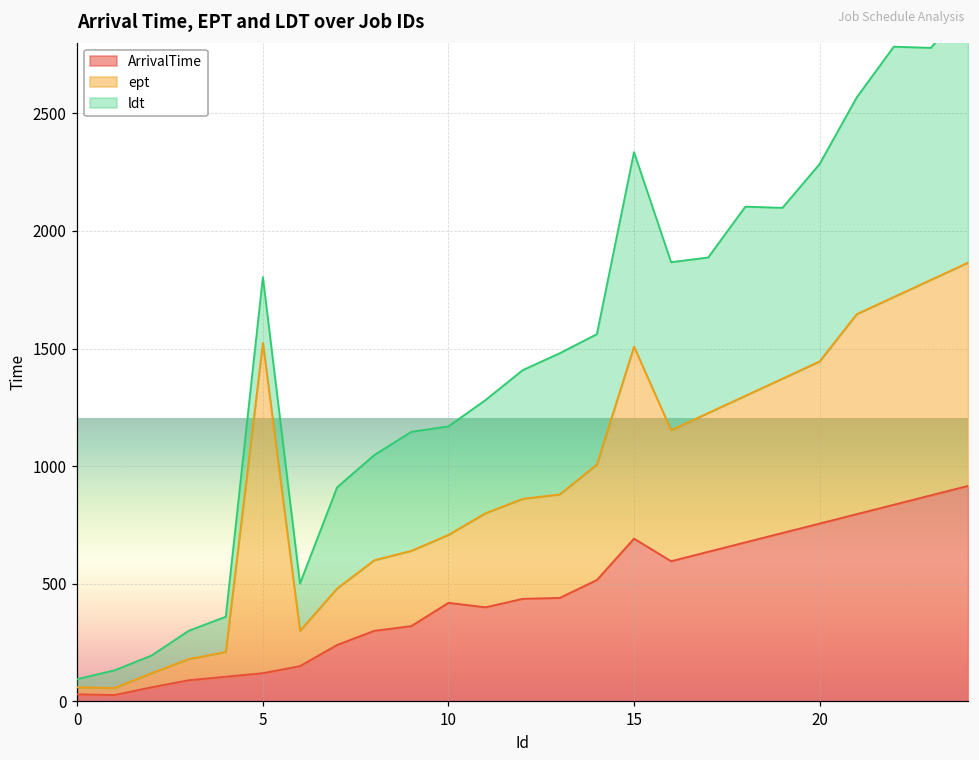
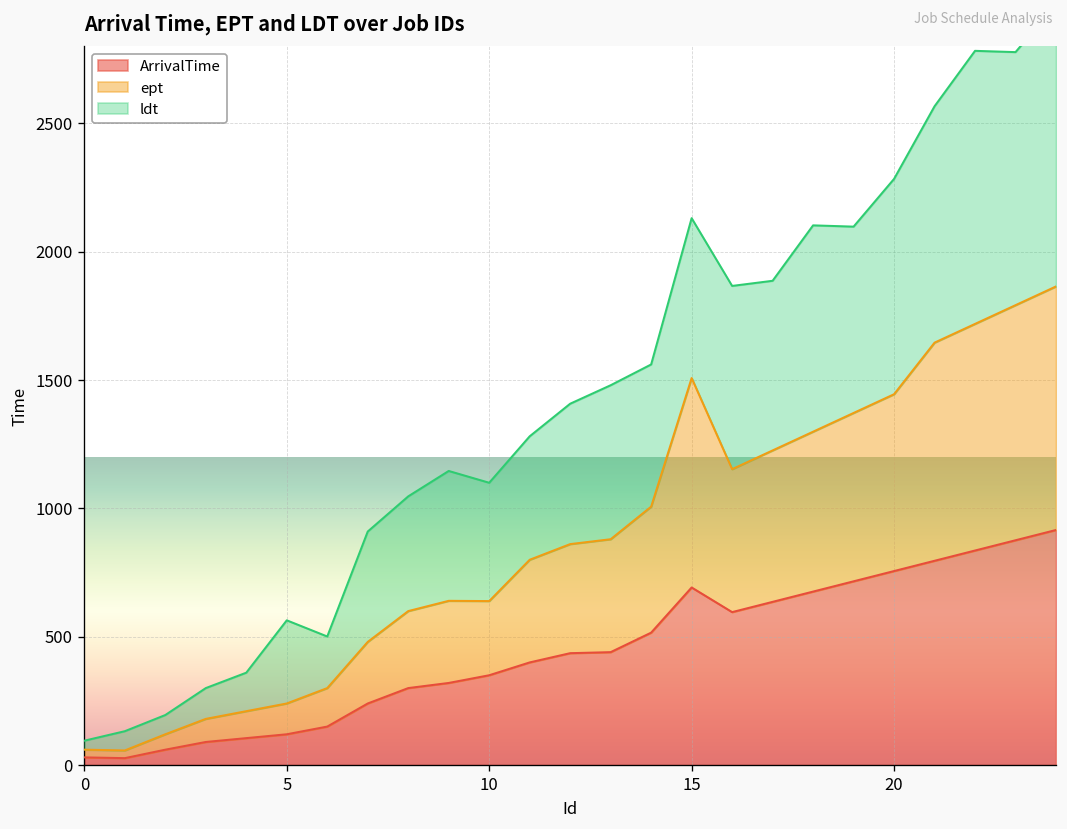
ept, 5: 1400 -> 120
ldt, 5: 280 -> 320
ArrivalTime, 10: 420 -> 350
ldt, 15: 830 -> 620
